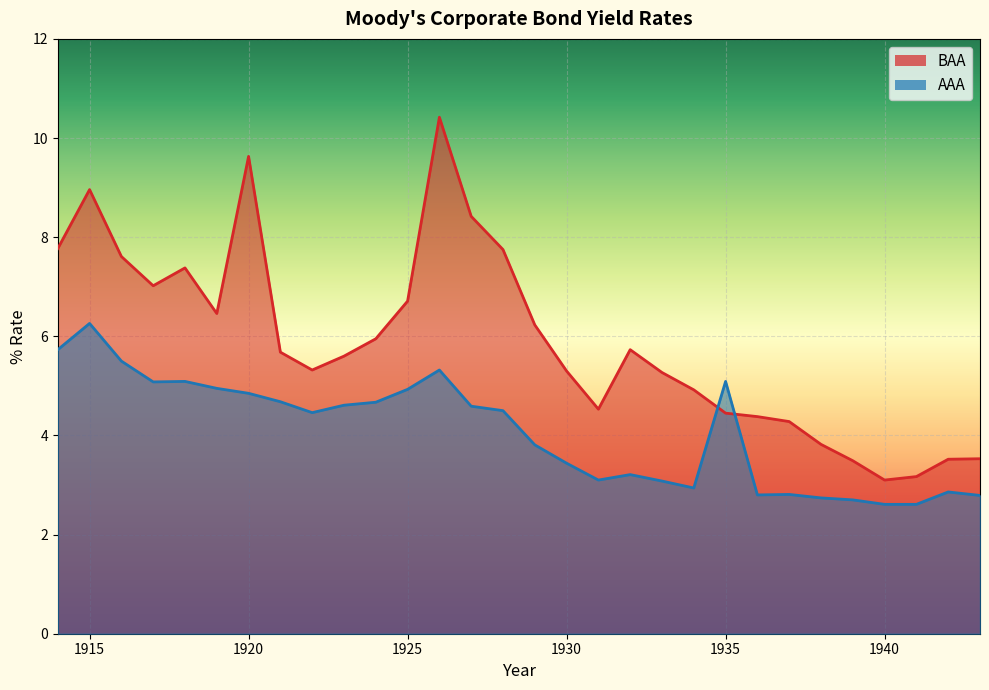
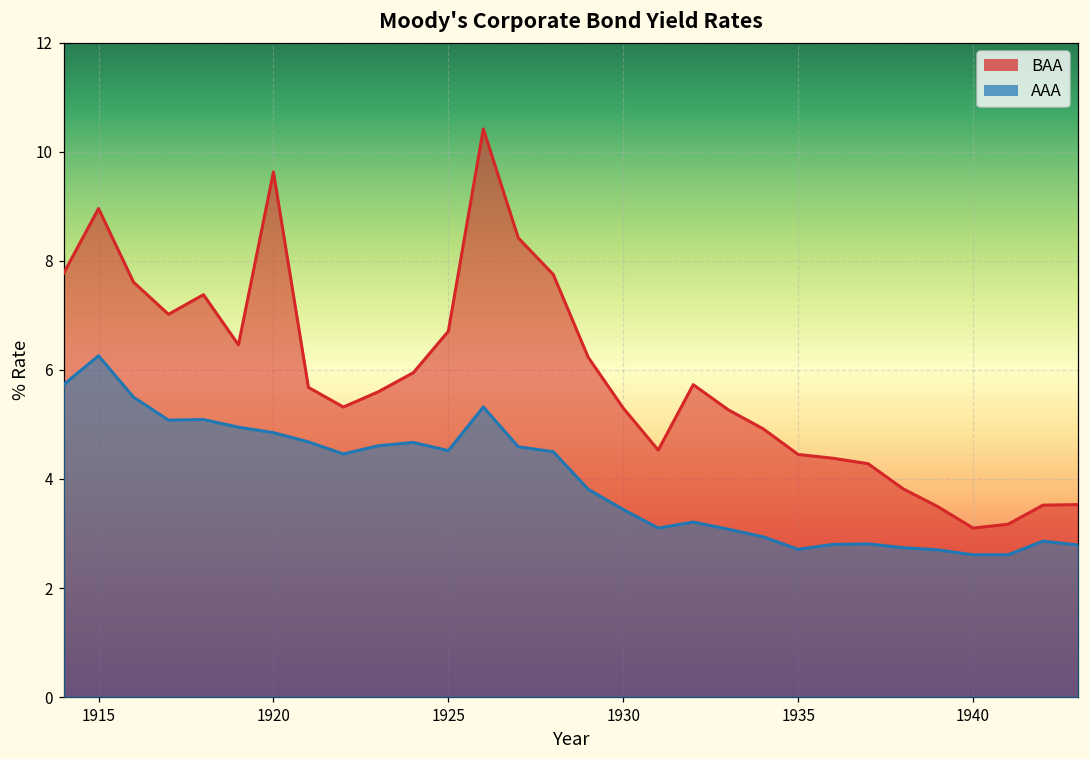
AAA, 1925: 4.9 -> 4.5
AAA, 1935: 5.1 -> 2.7
